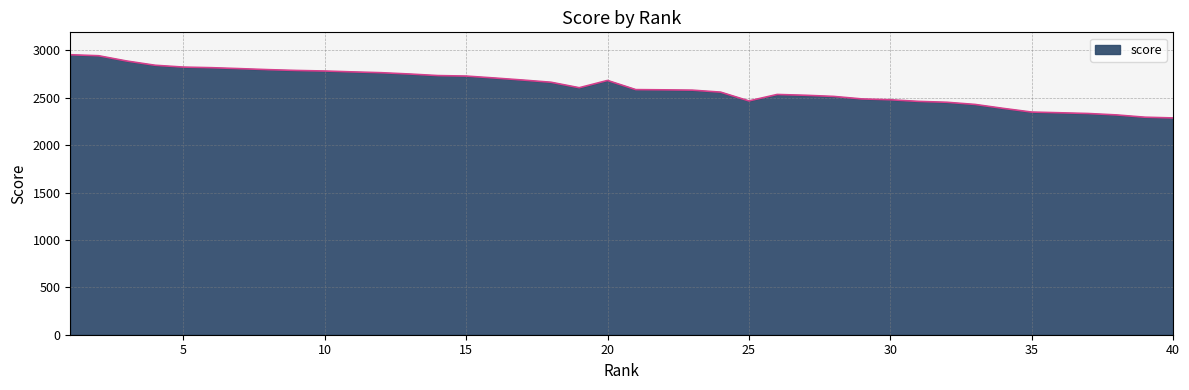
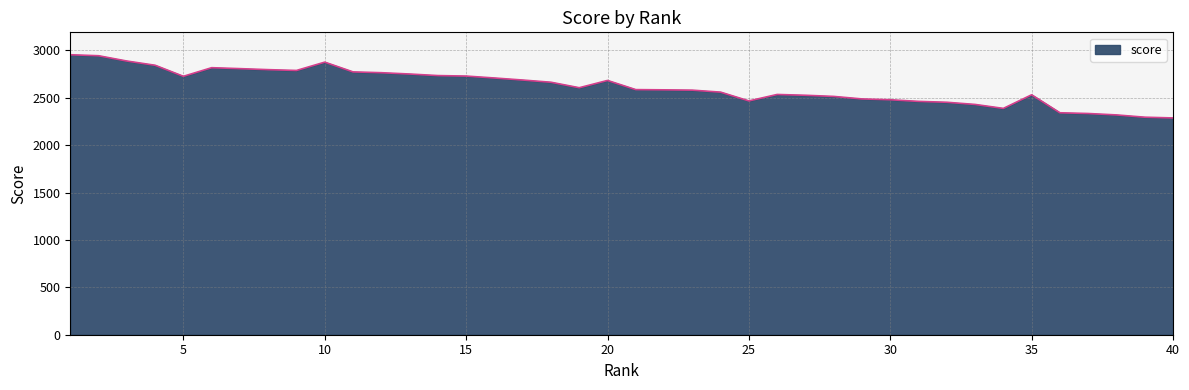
5: 2800 -> 2700
10: 2800 -> 2900
35: 2300 -> 2500
